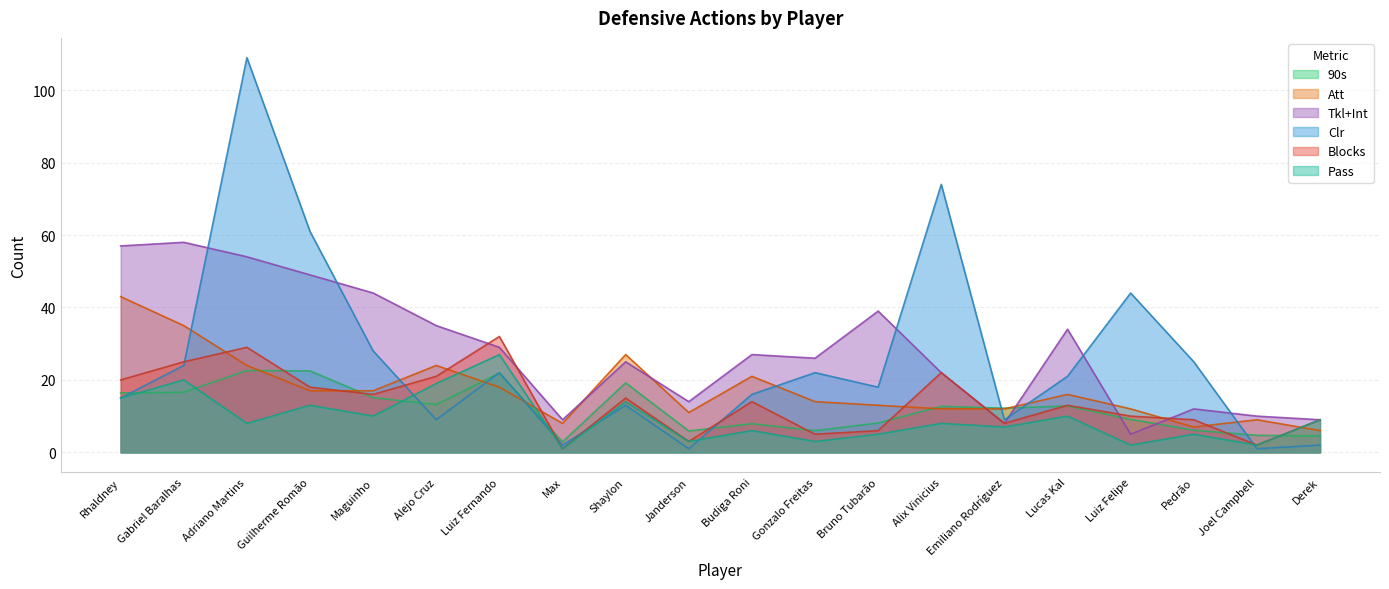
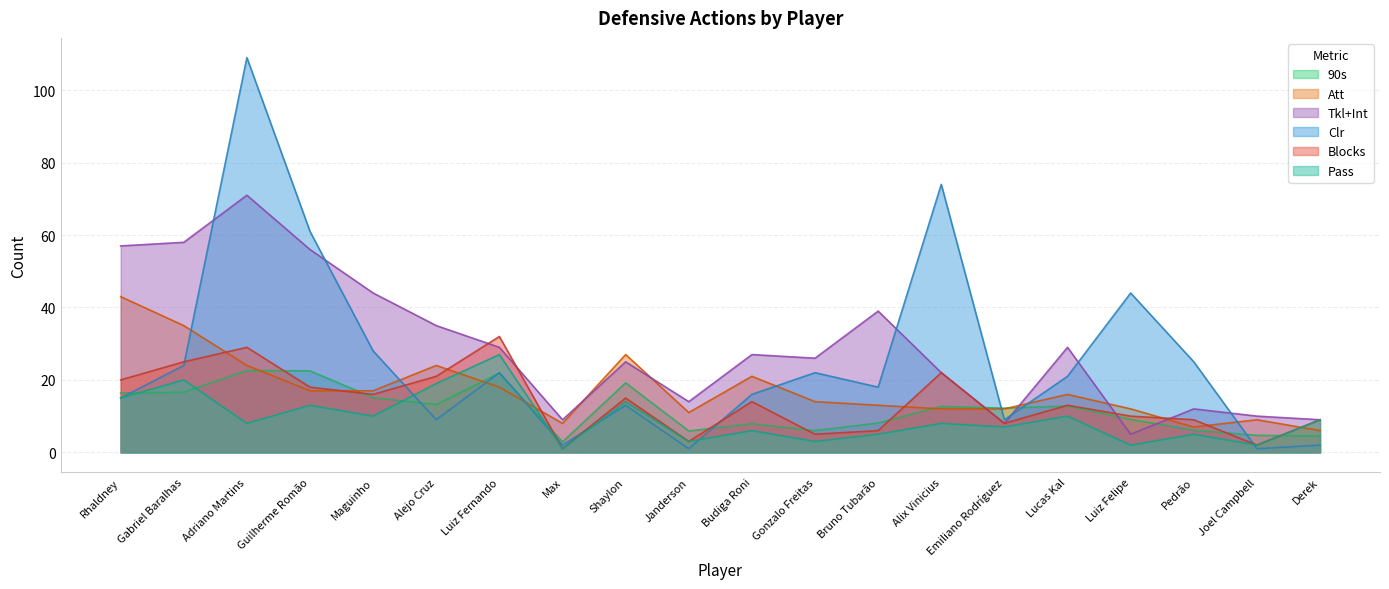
Tkl+Int, Adriano Martins: 54 -> 71
Tkl+Int, Guilherme Romão: 49 -> 56
Tkl+Int, Lucas Kal: 34 -> 29
